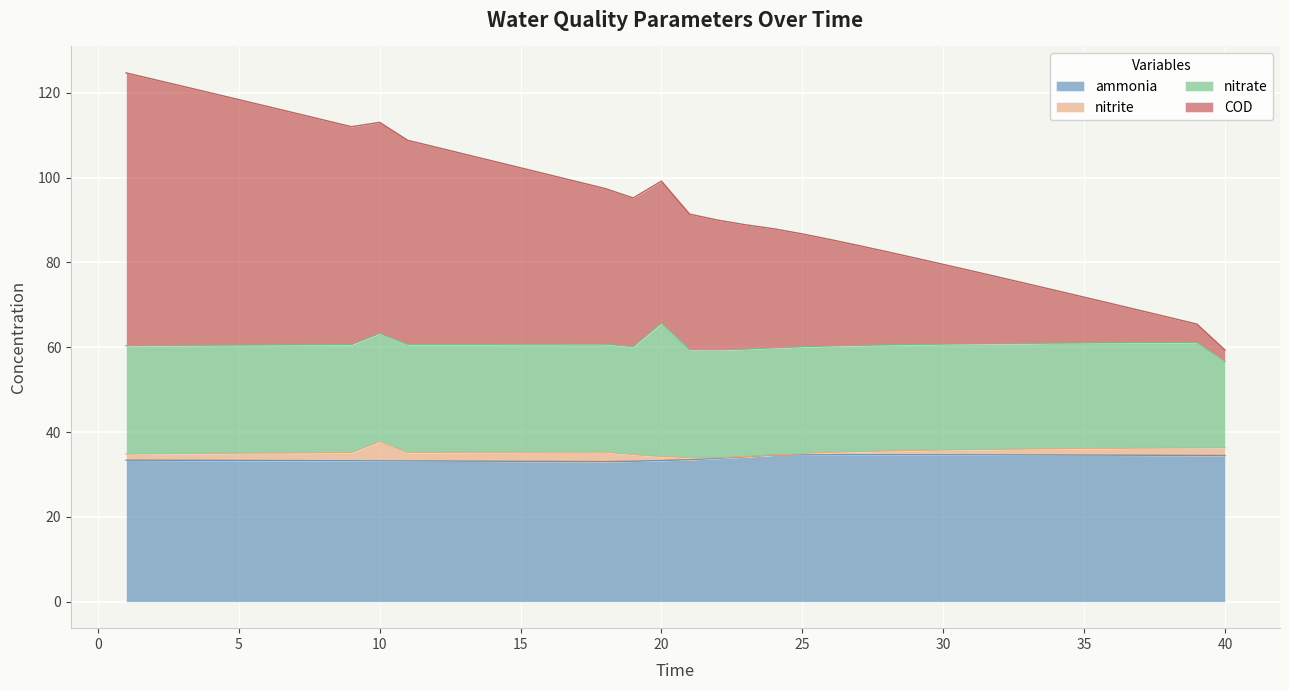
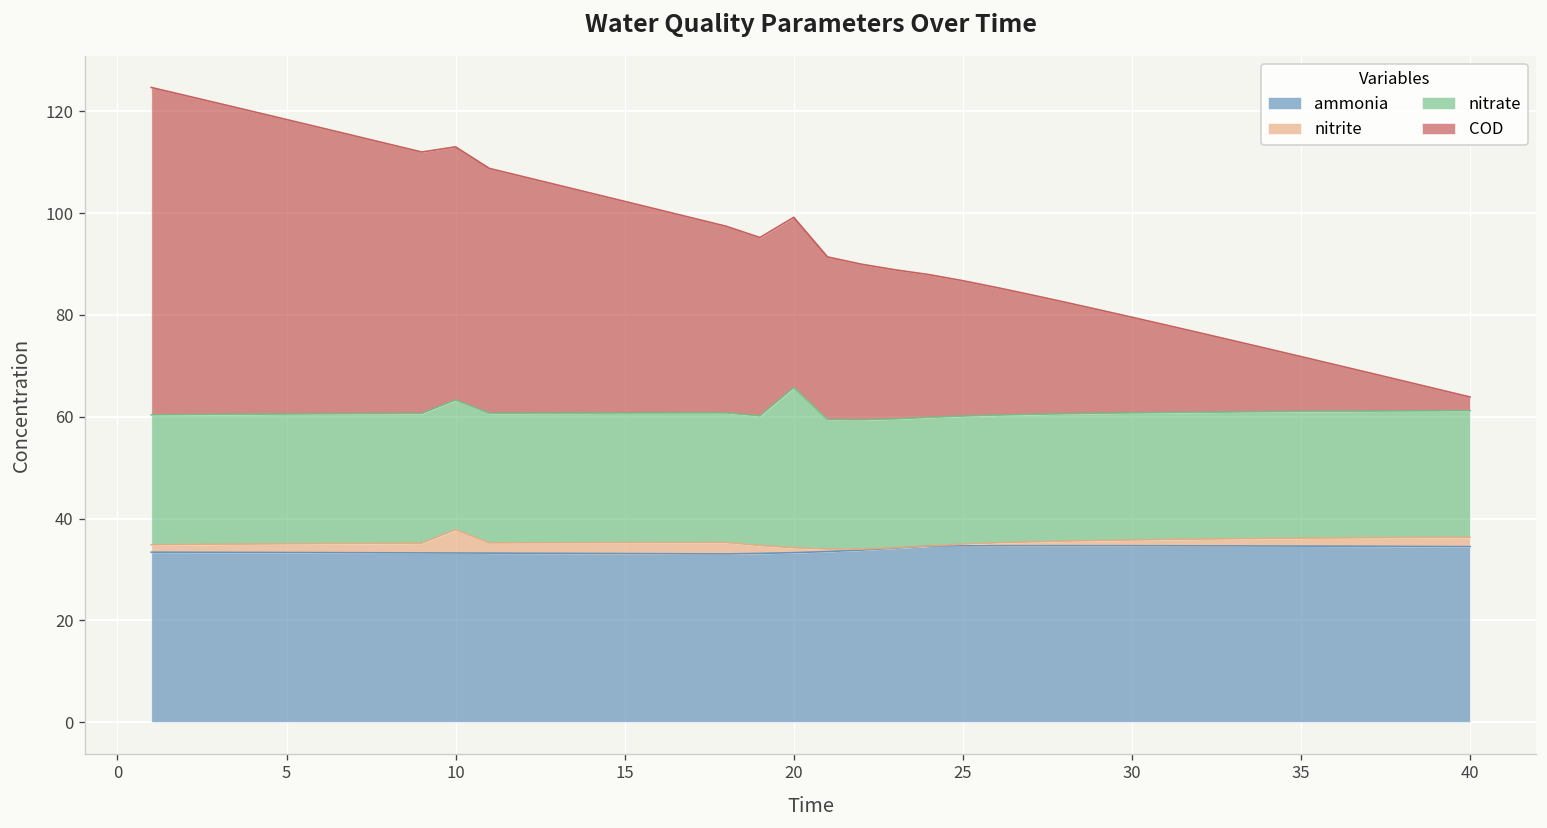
nitrate, 40: 20 -> 25
